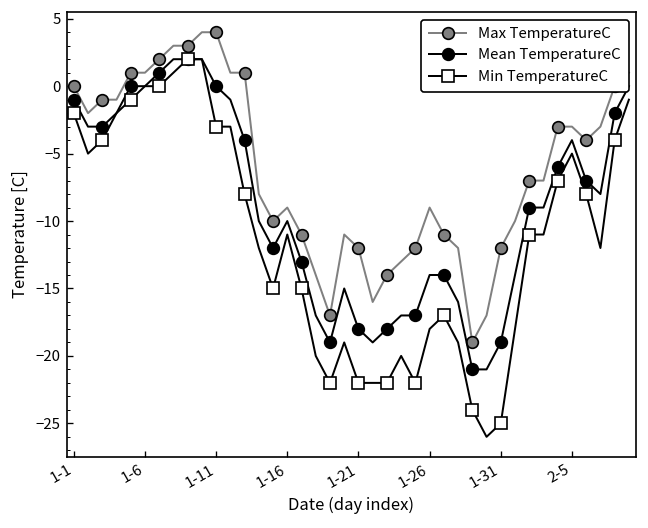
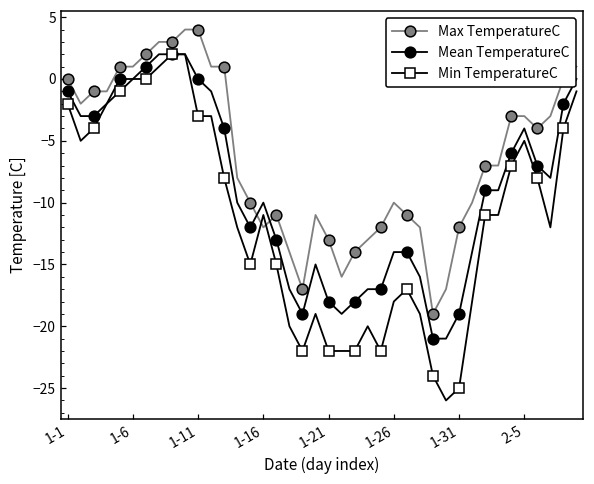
Max TemperatureC, 1-16: -9 -> -12
Max TemperatureC, 1-21: -12 -> -13
Max TemperatureC, 1-26: -9 -> -10
